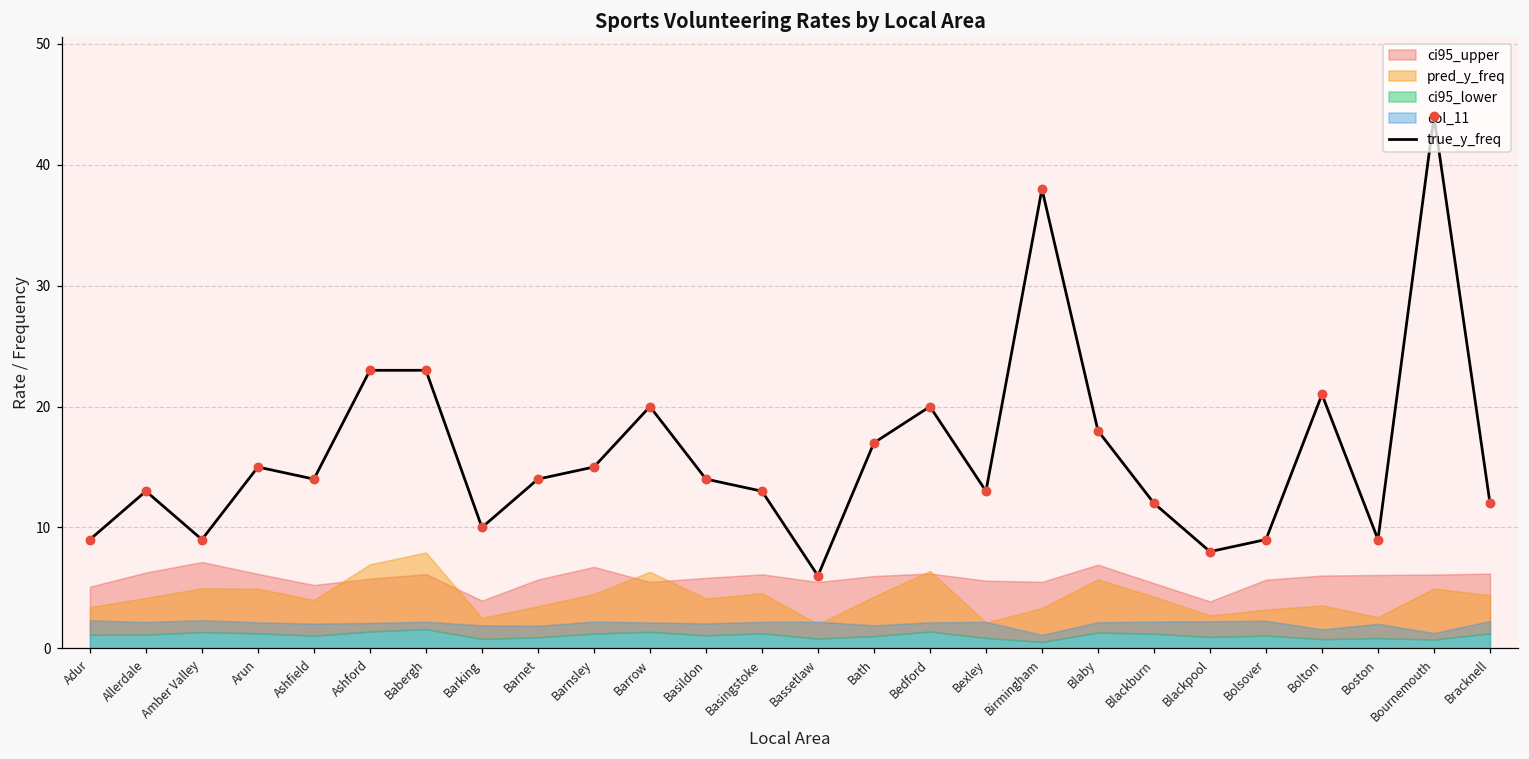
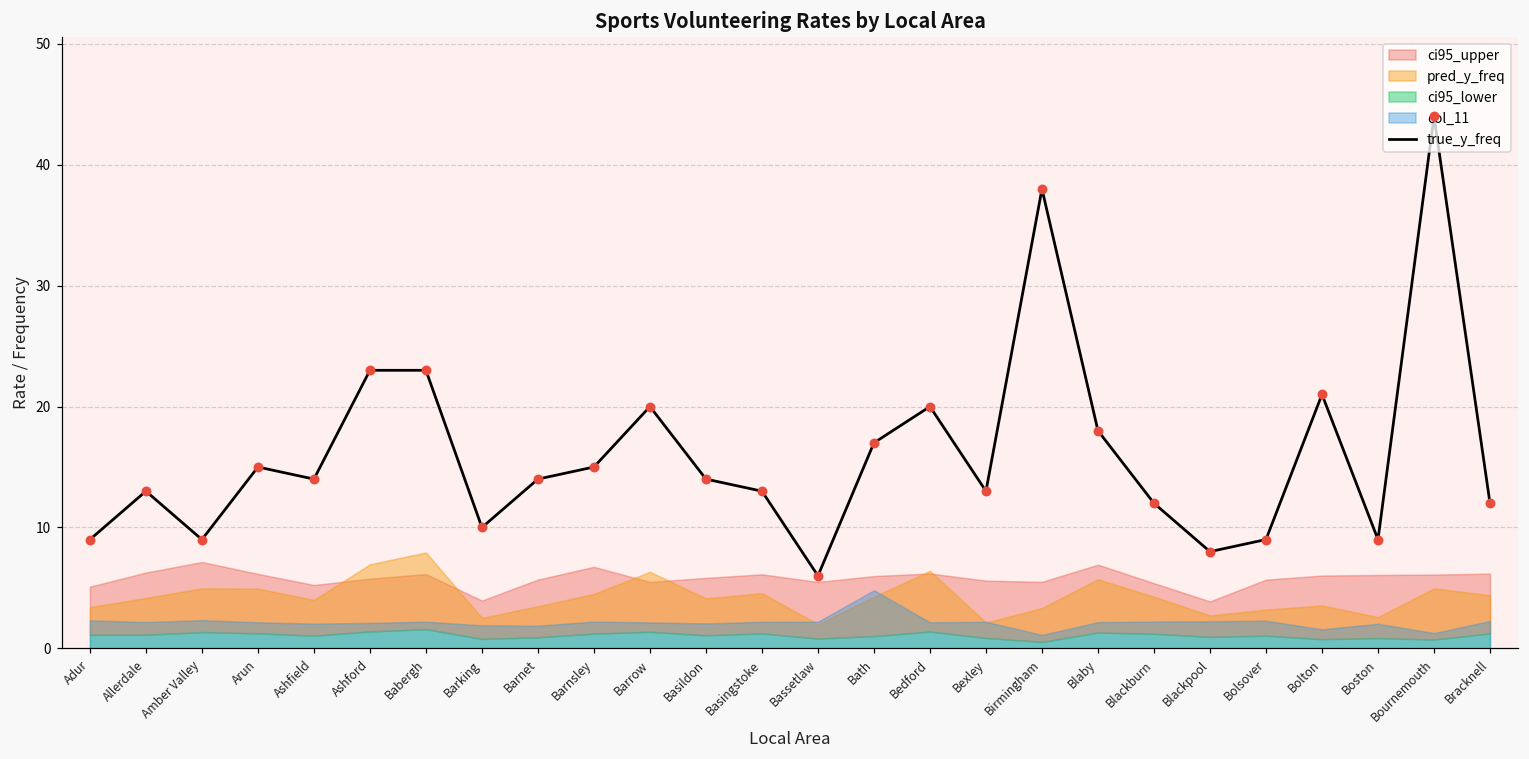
col_11, Bath: 1.9 -> 4.8
